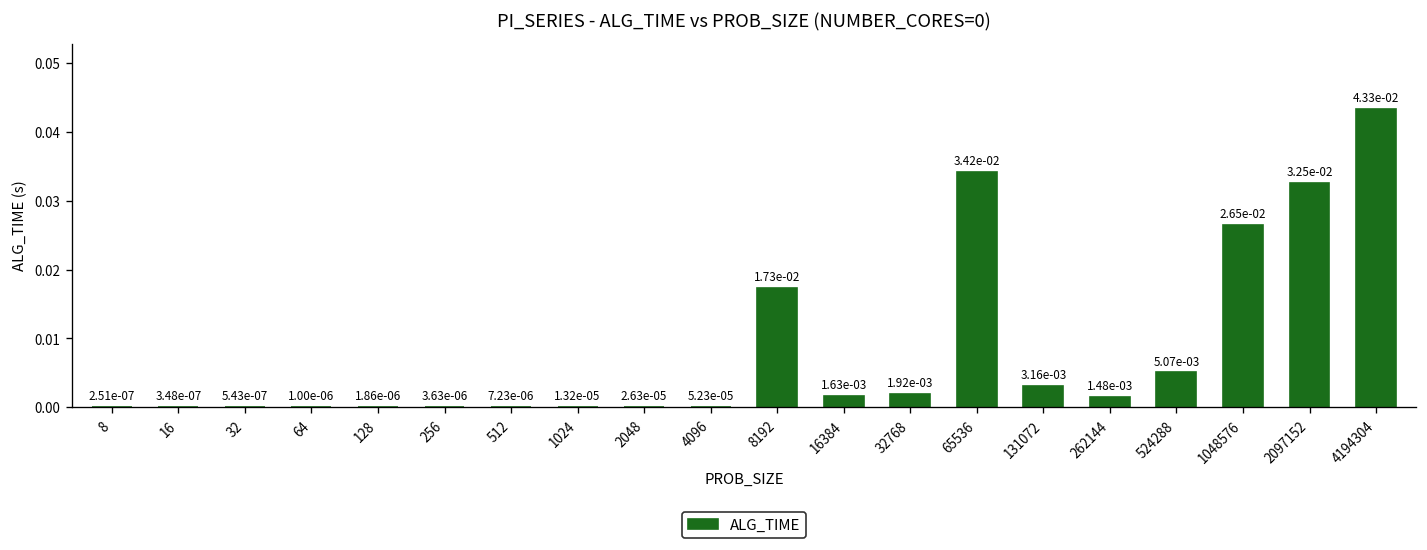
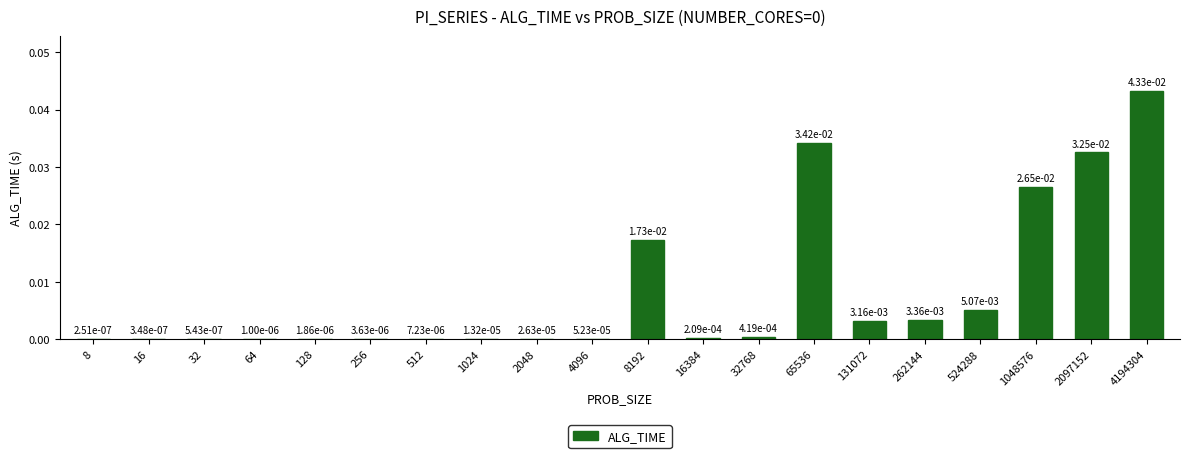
16384: 1.63e-03 -> 2.09e-04
32768: 1.92e-03 -> 4.19e-04
262144: 1.48e-03 -> 3.36e-03
